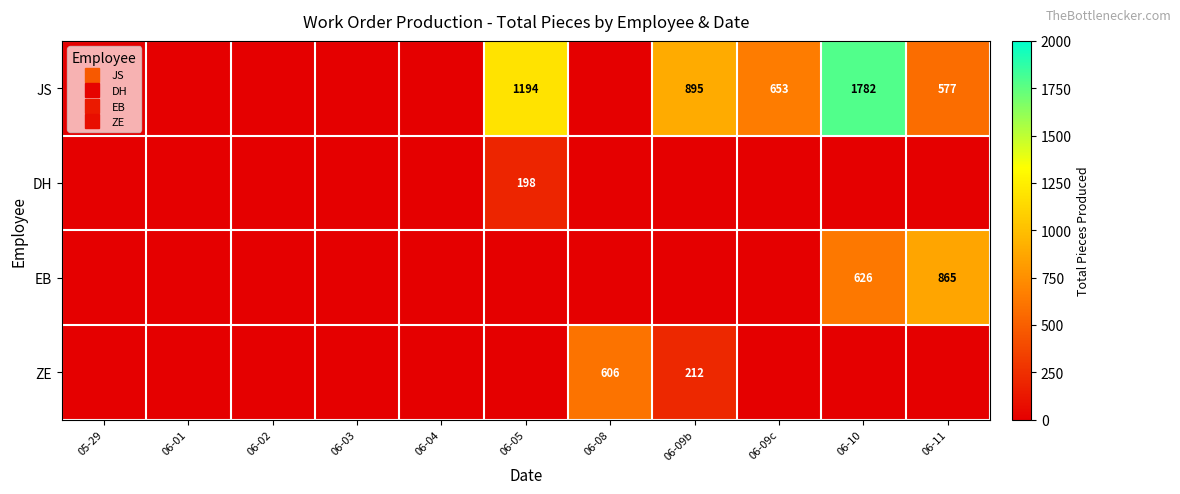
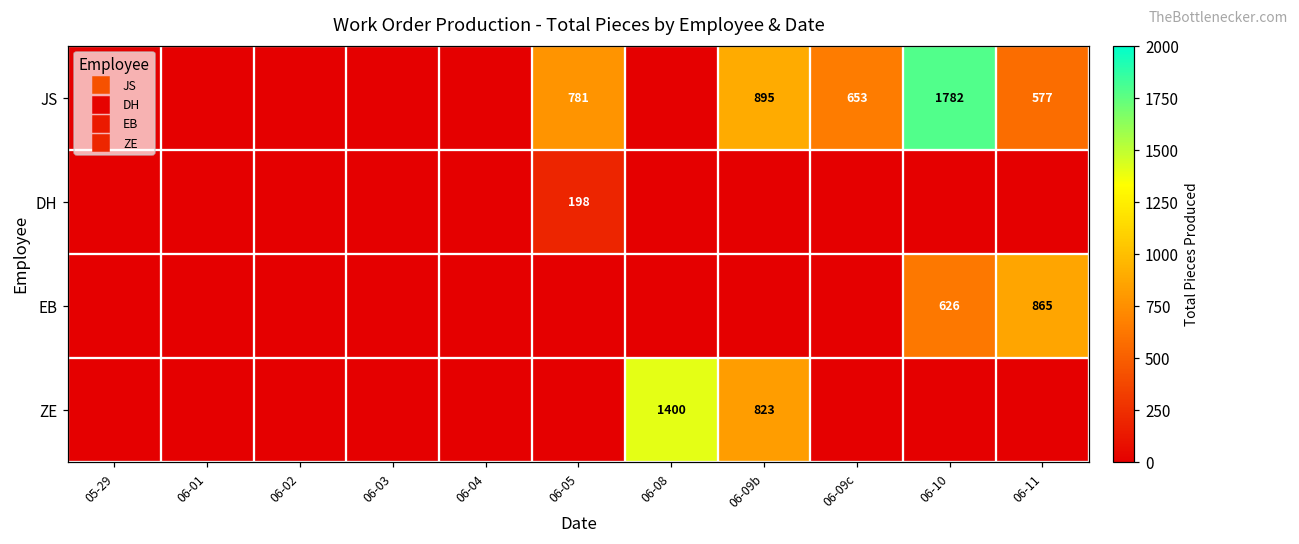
JS, 06-05: 1194 -> 781
ZE, 06-08: 606 -> 1400
ZE, 06-09b: 212 -> 823
